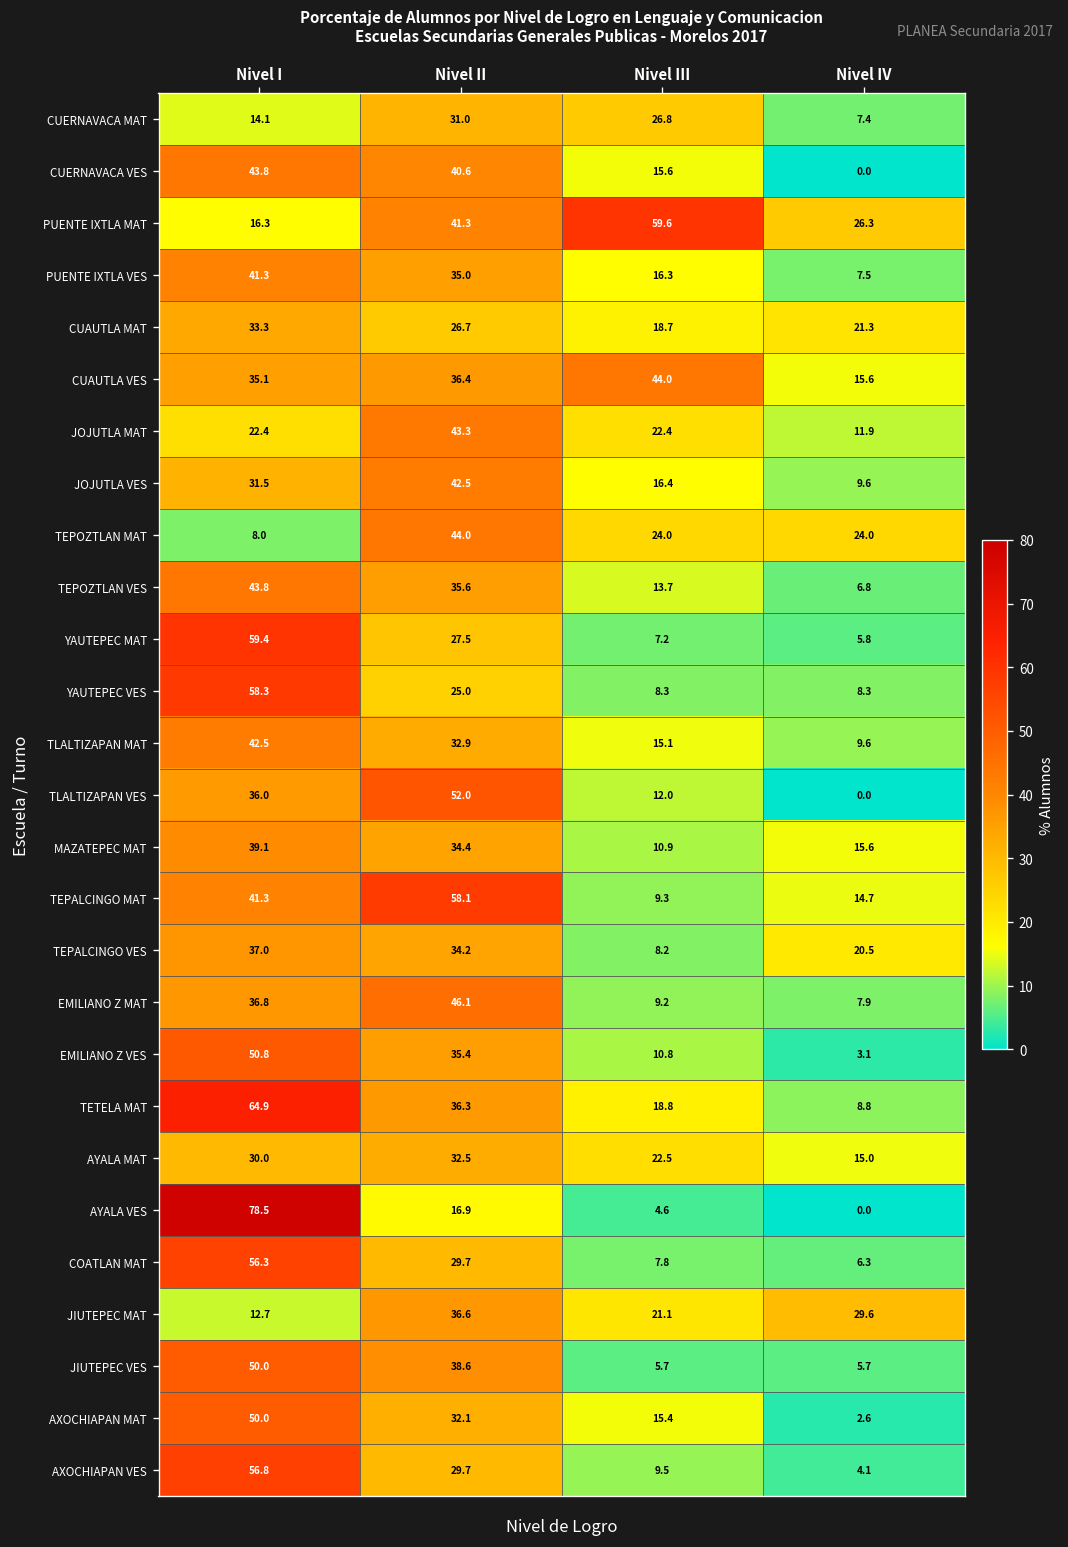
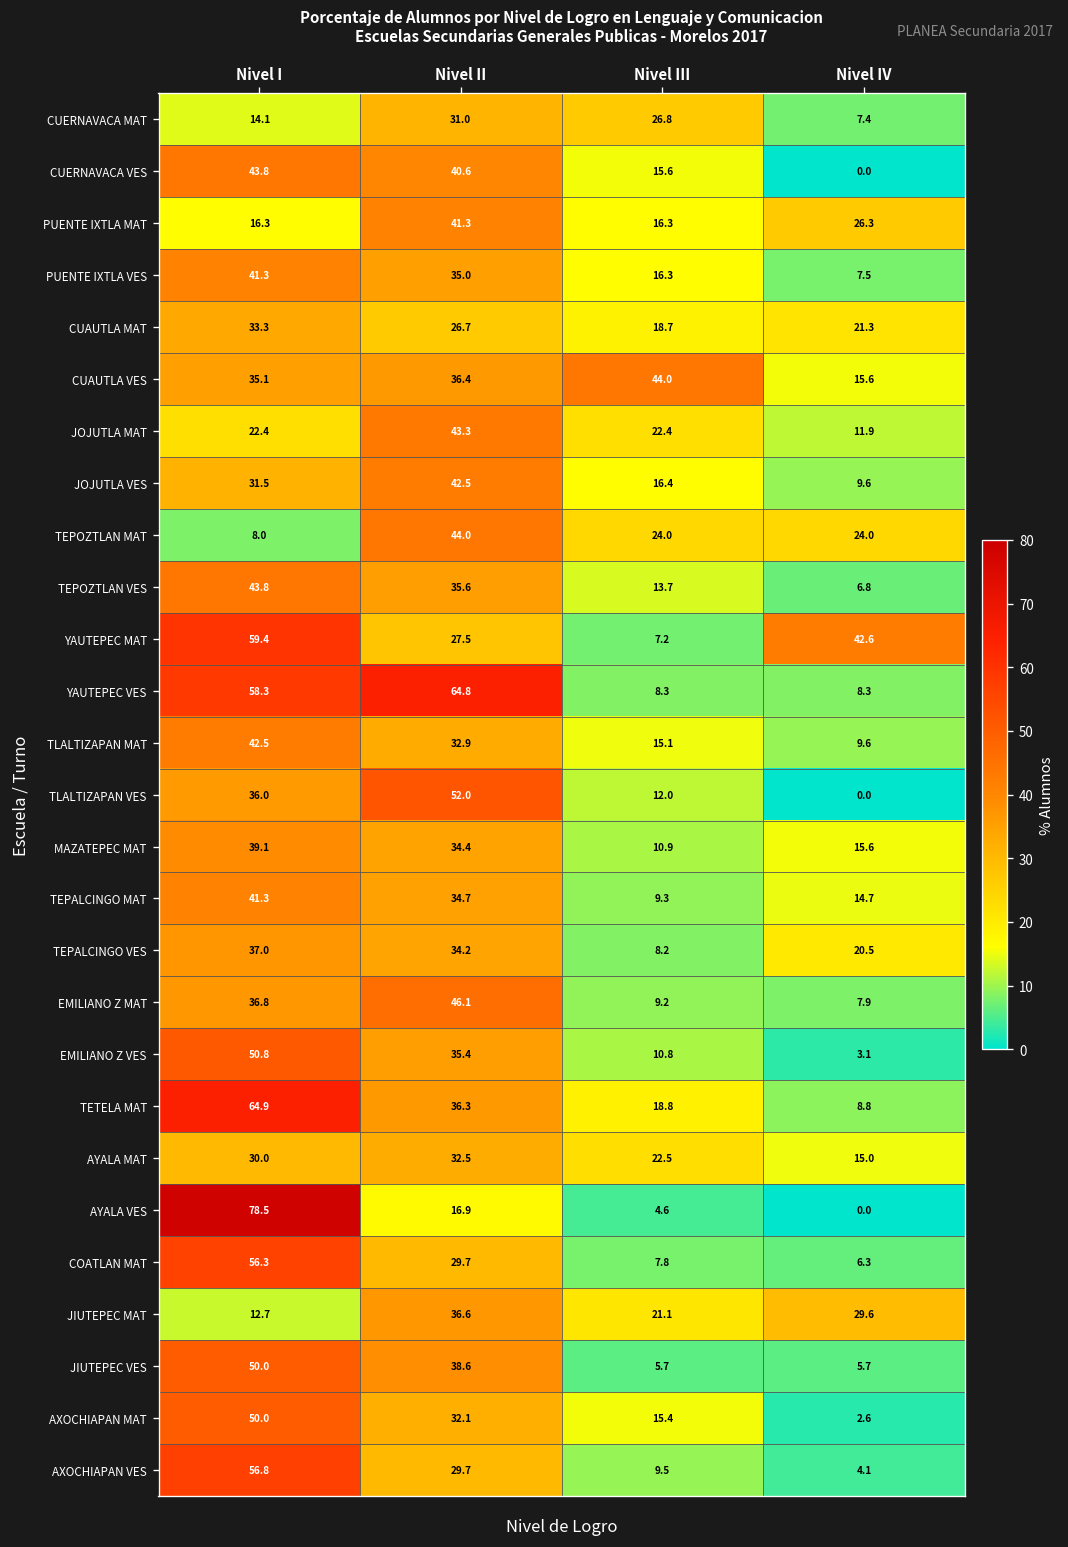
PUENTE IXTLA MAT, Nivel III: 59.6 -> 16.3
YAUTEPEC MAT, Nivel IV: 5.8 -> 42.6
YAUTEPEC VES, Nivel II: 25.0 -> 64.8
TEPALCINGO MAT, Nivel II: 58.1 -> 34.7
